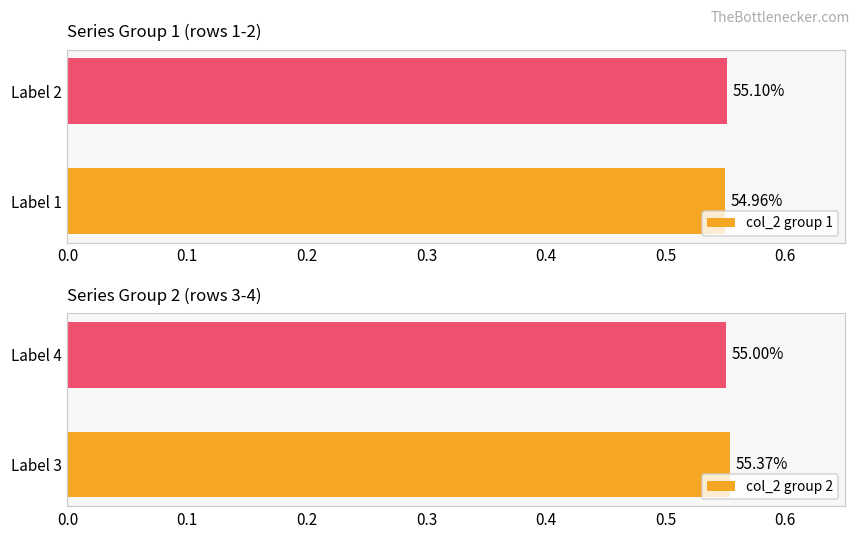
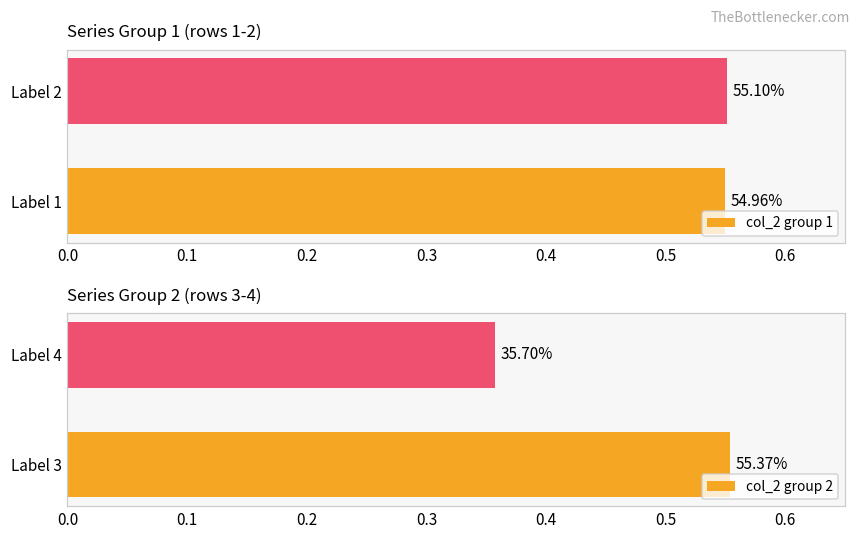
Series Group 2 (rows 3-4), Label 4: 55.00% -> 35.70%
